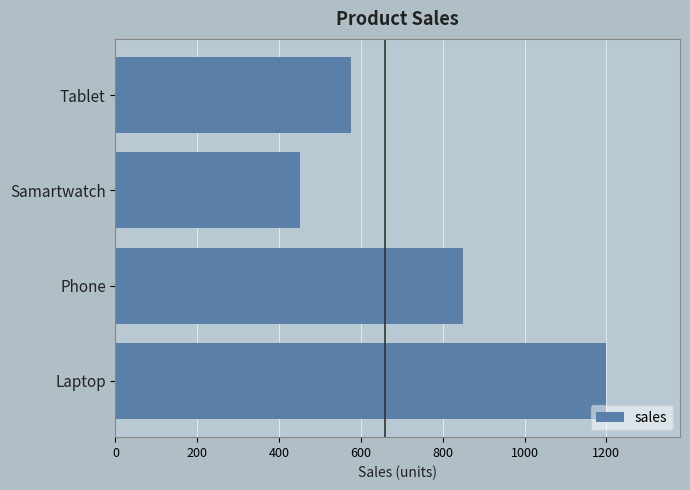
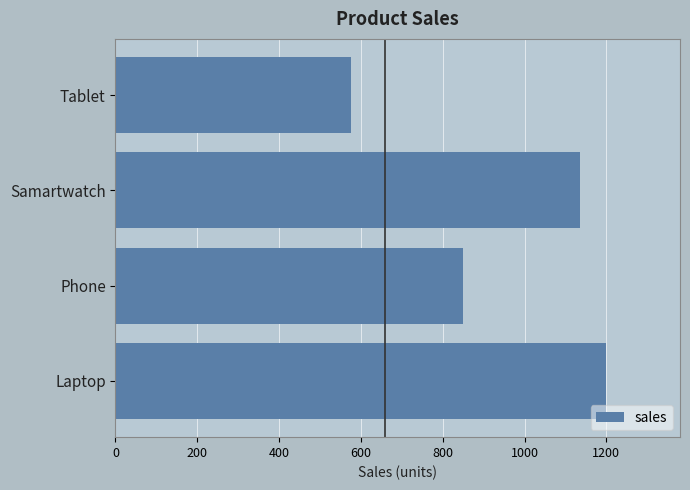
Samartwatch: 450 -> 1140
